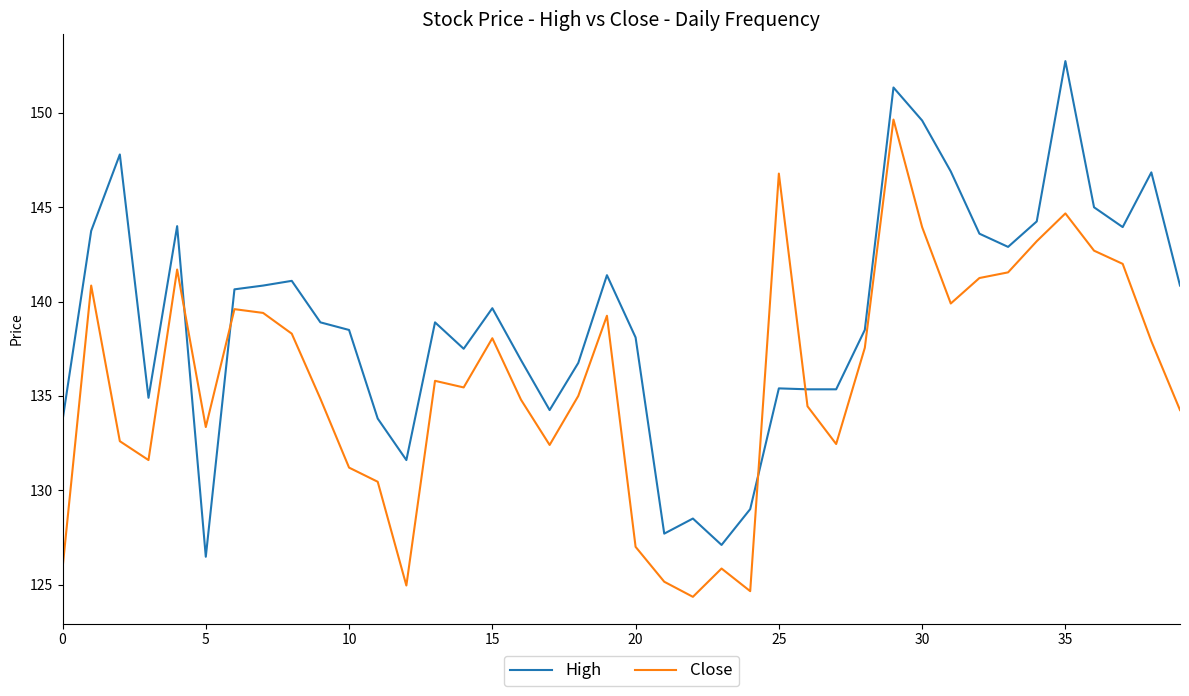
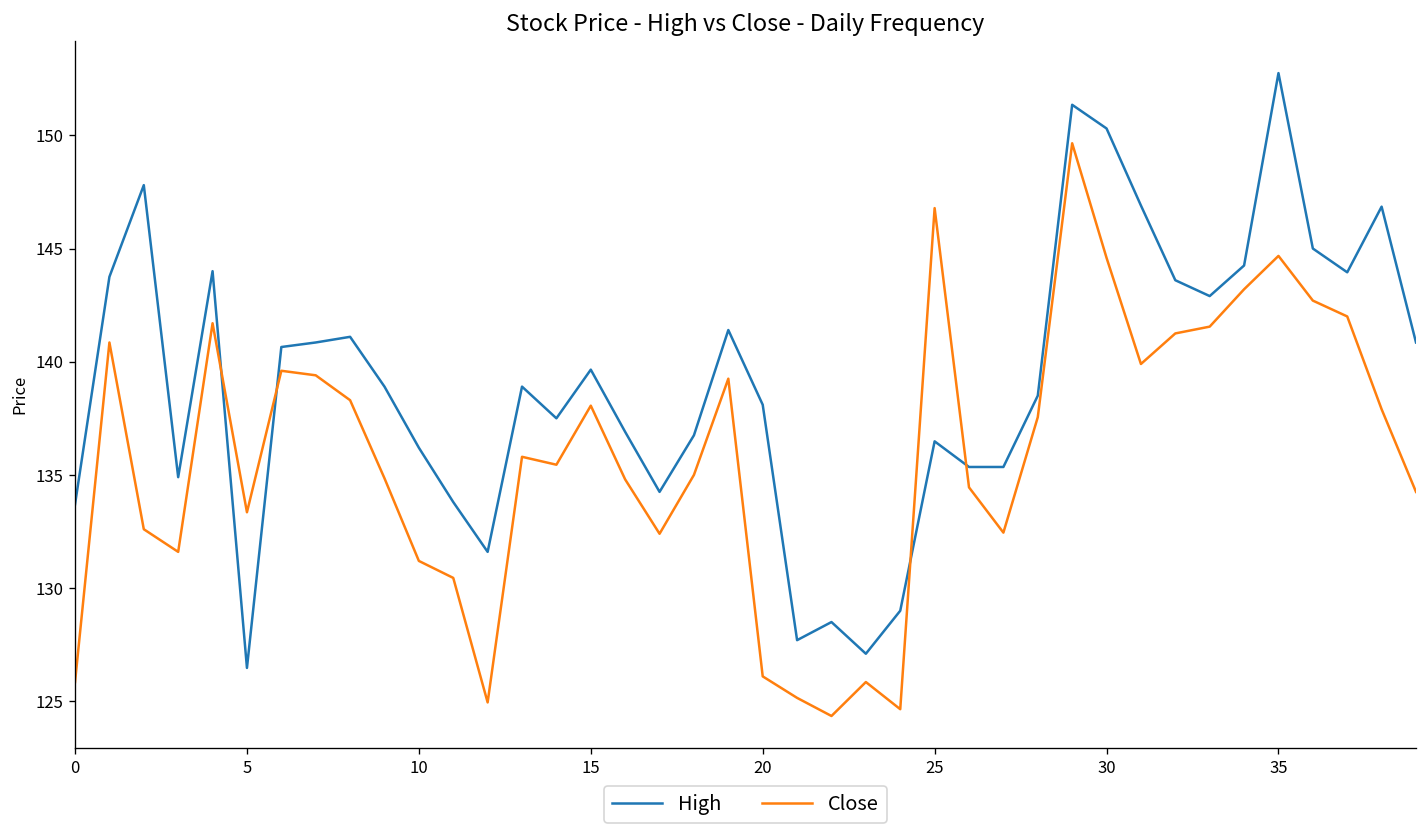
High, 10: 138.5 -> 136.2
Close, 20: 127.0 -> 126.1
High, 25: 135.4 -> 136.5
High, 30: 149.6 -> 150.3
Close, 30: 143.9 -> 144.6
